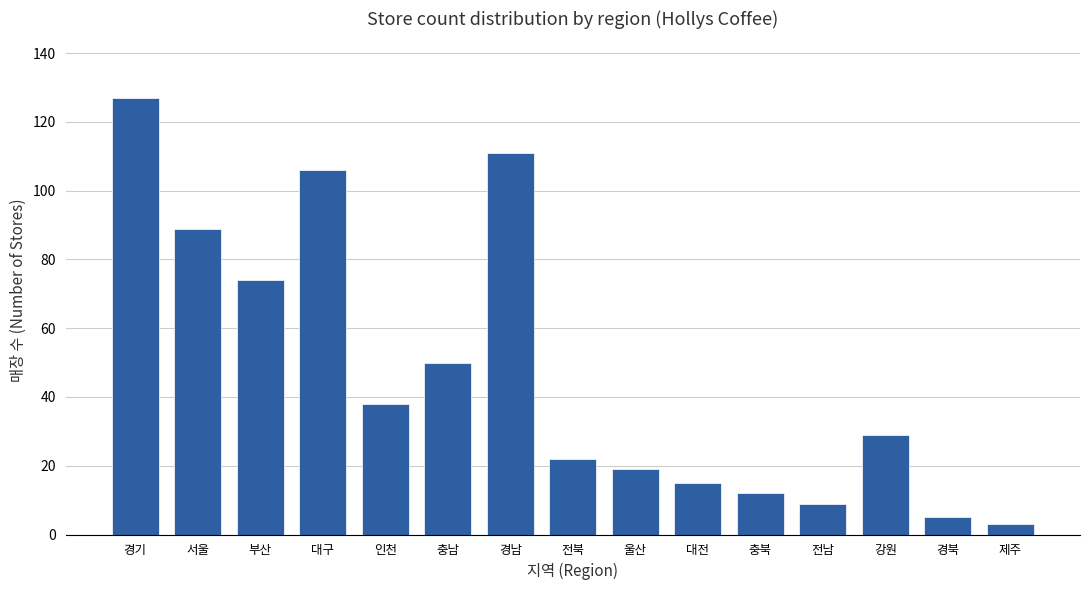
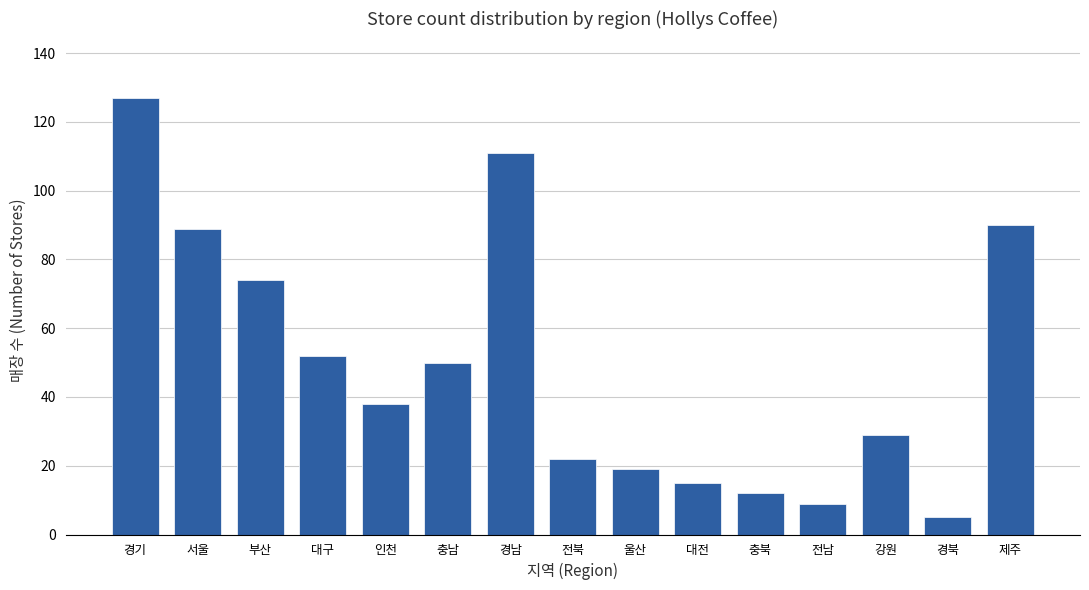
대구: 106 -> 52
제주: 3 -> 90
